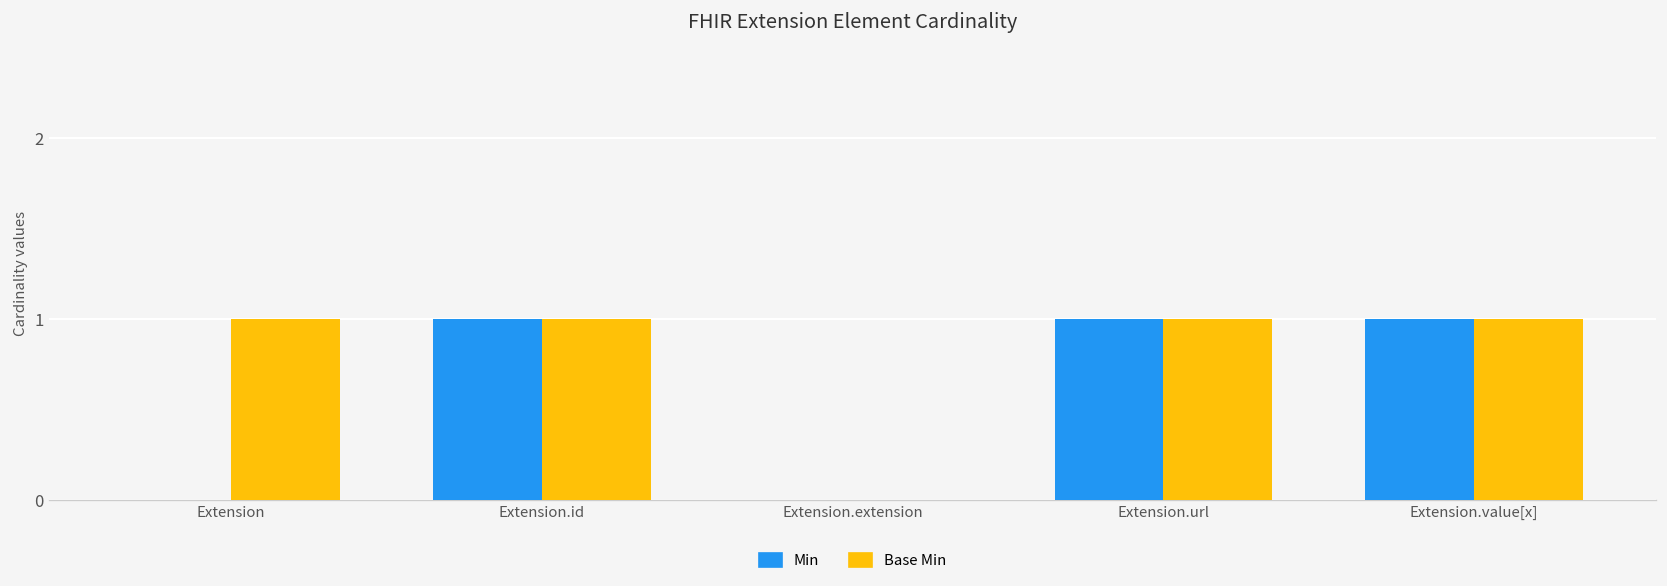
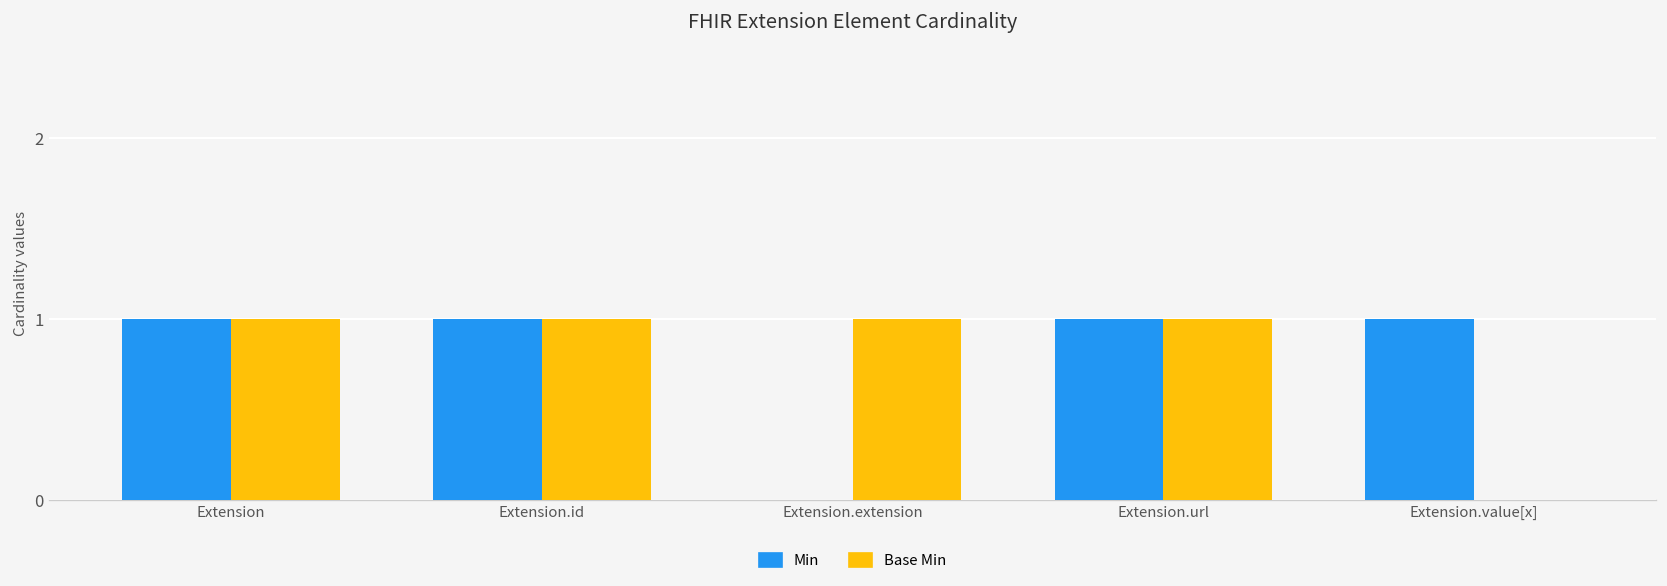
Min, Extension: 0 -> 1
Base Min, Extension.extension: 0 -> 1
Base Min, Extension.value[x]: 1 -> 0
